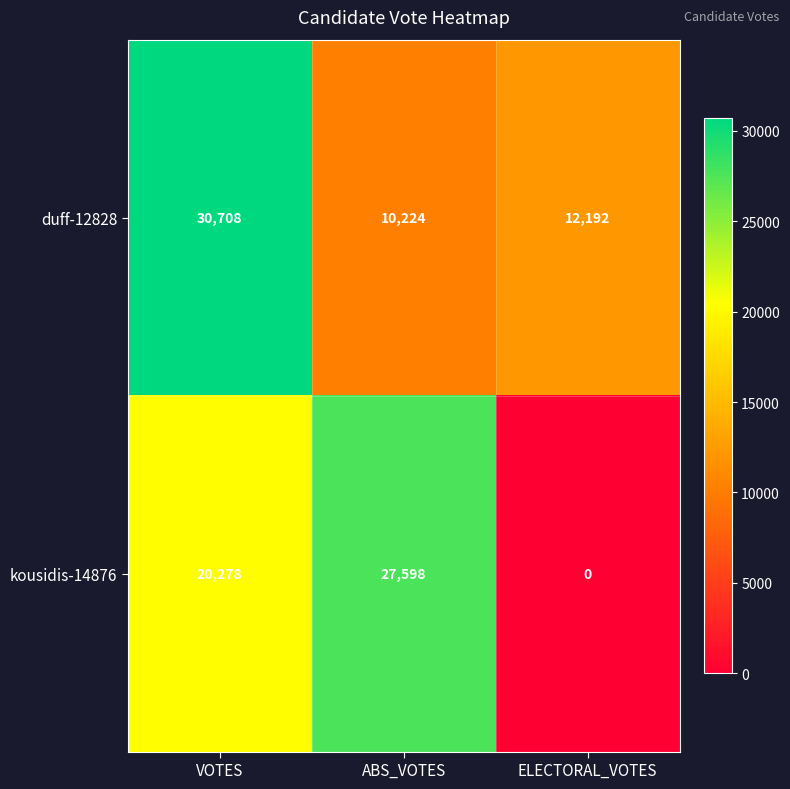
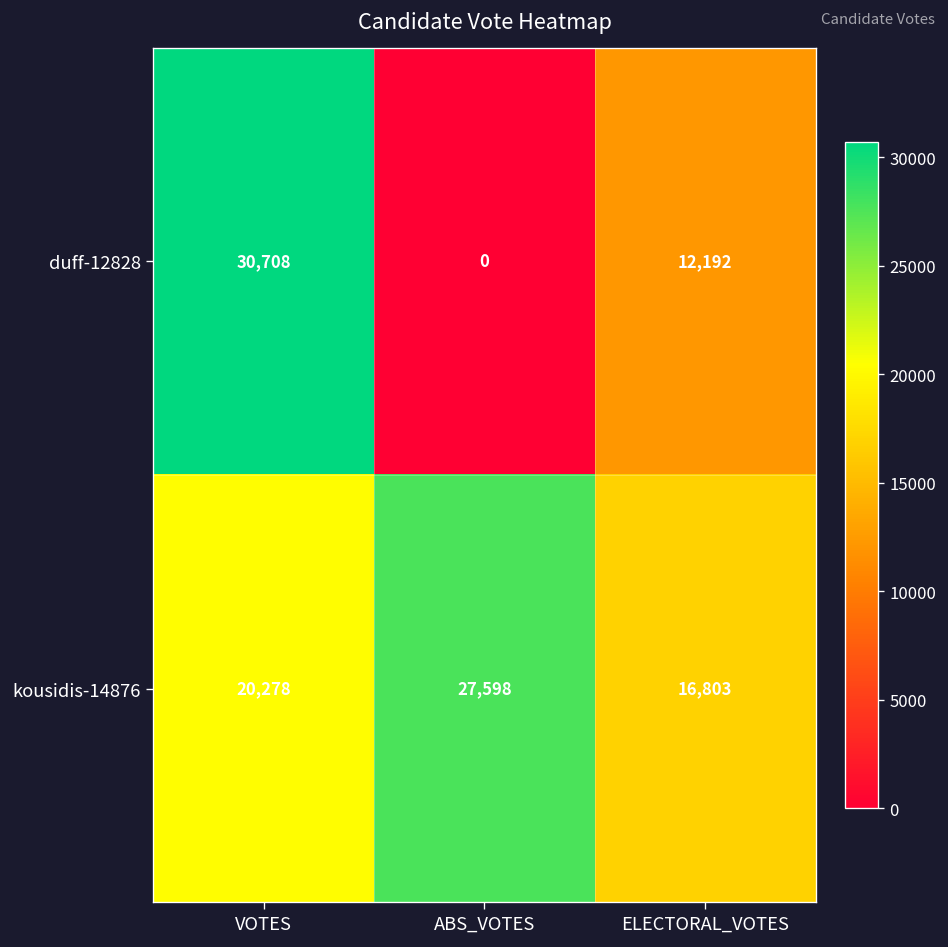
duff-12828, ABS_VOTES: 10,224 -> 0
kousidis-14876, ELECTORAL_VOTES: 0 -> 16,803
